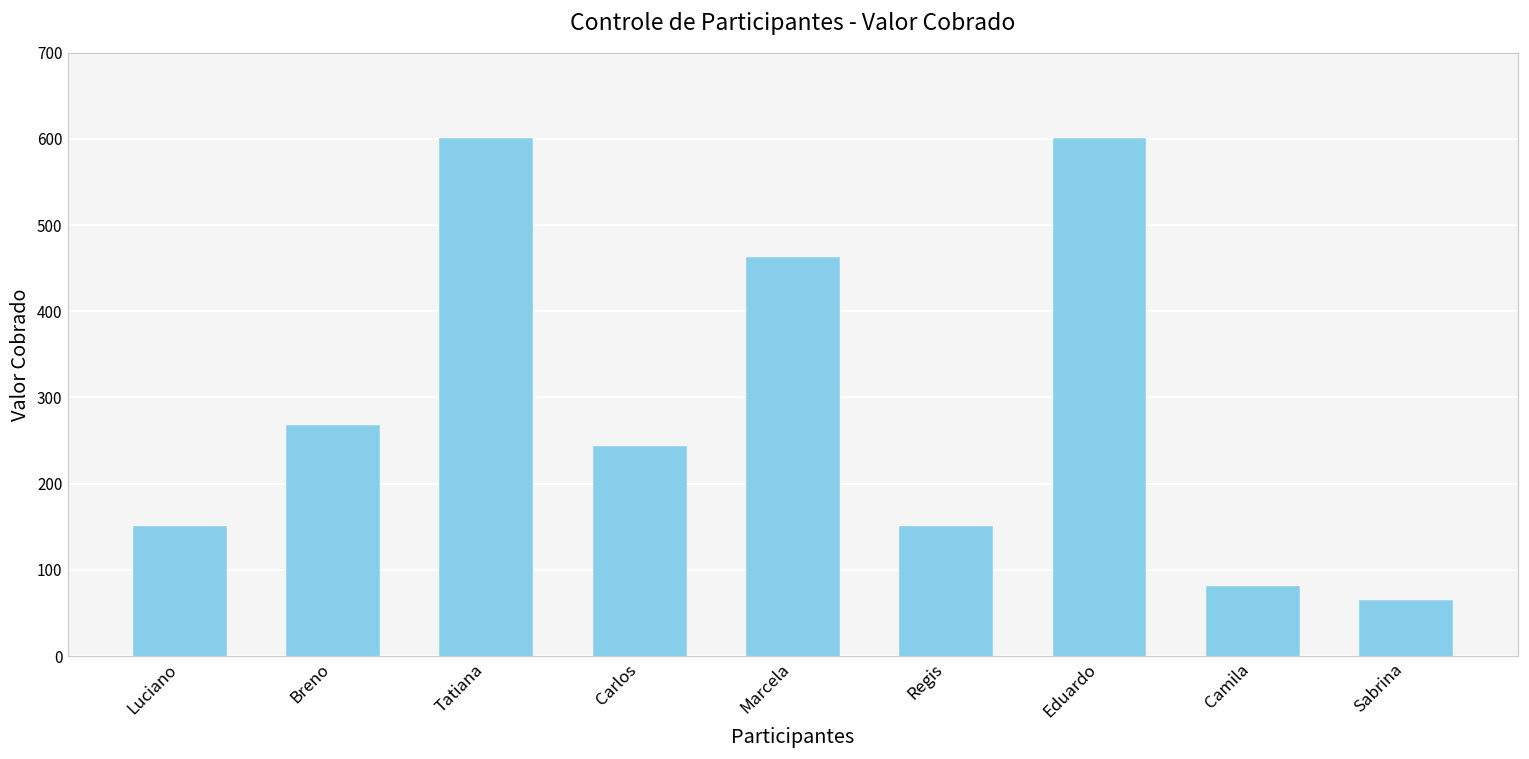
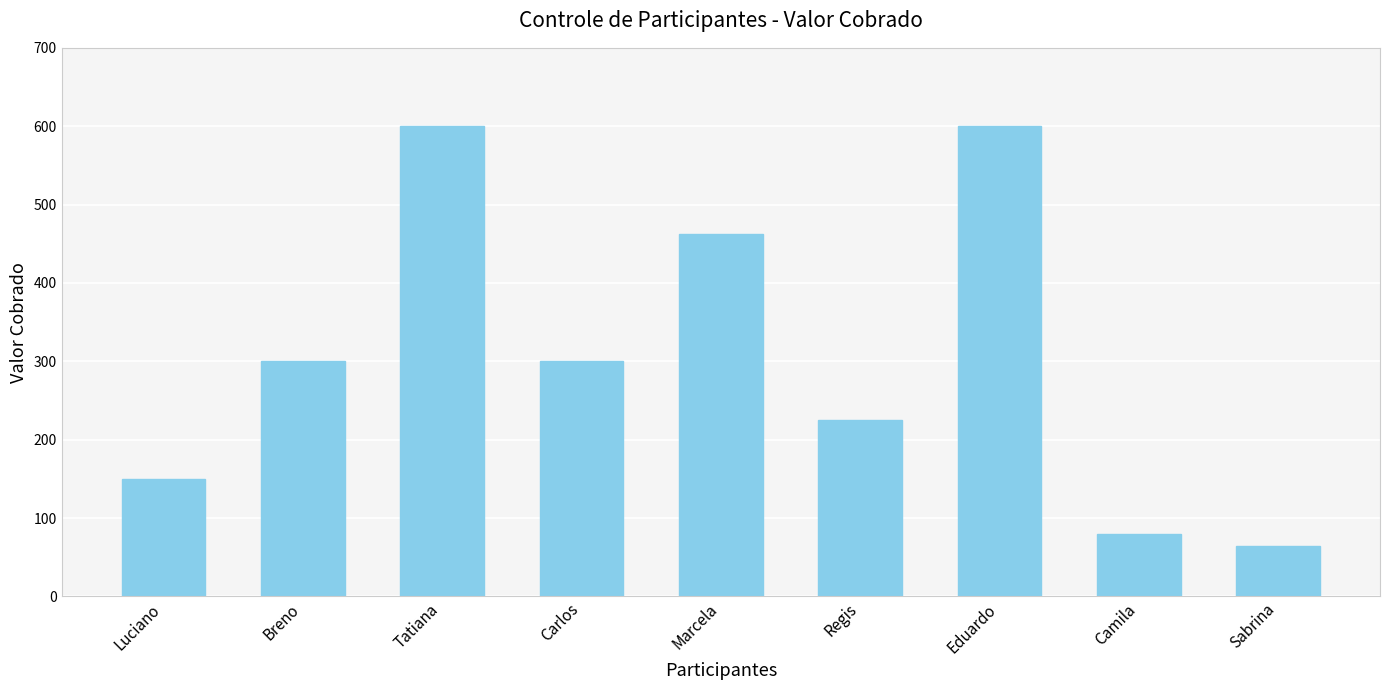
Breno: 270 -> 300
Carlos: 240 -> 300
Regis: 150 -> 230
